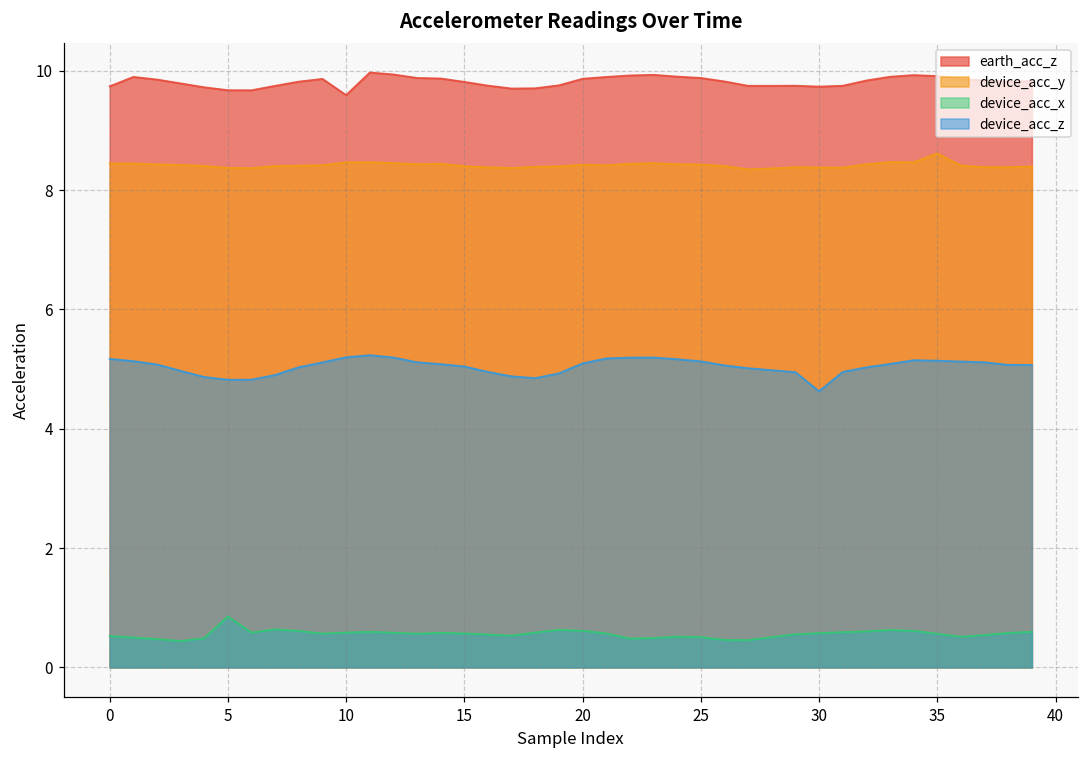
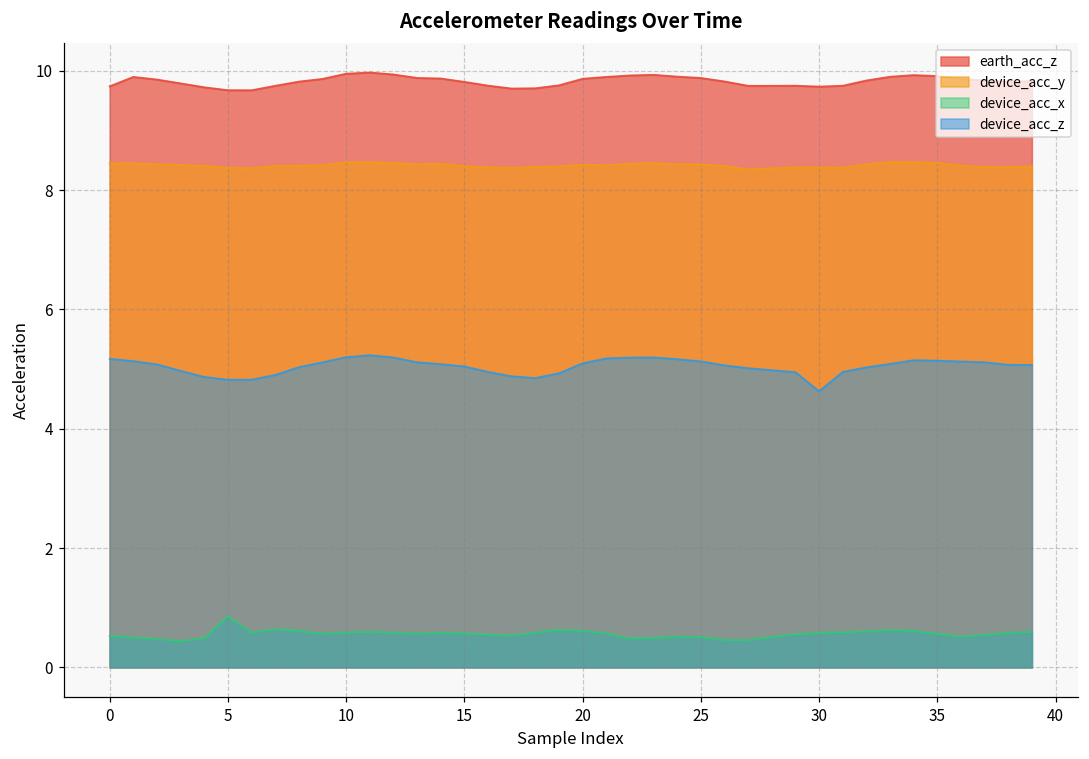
earth_acc_z, 10: 9.6 -> 10.0
device_acc_y, 35: 8.6 -> 8.5
